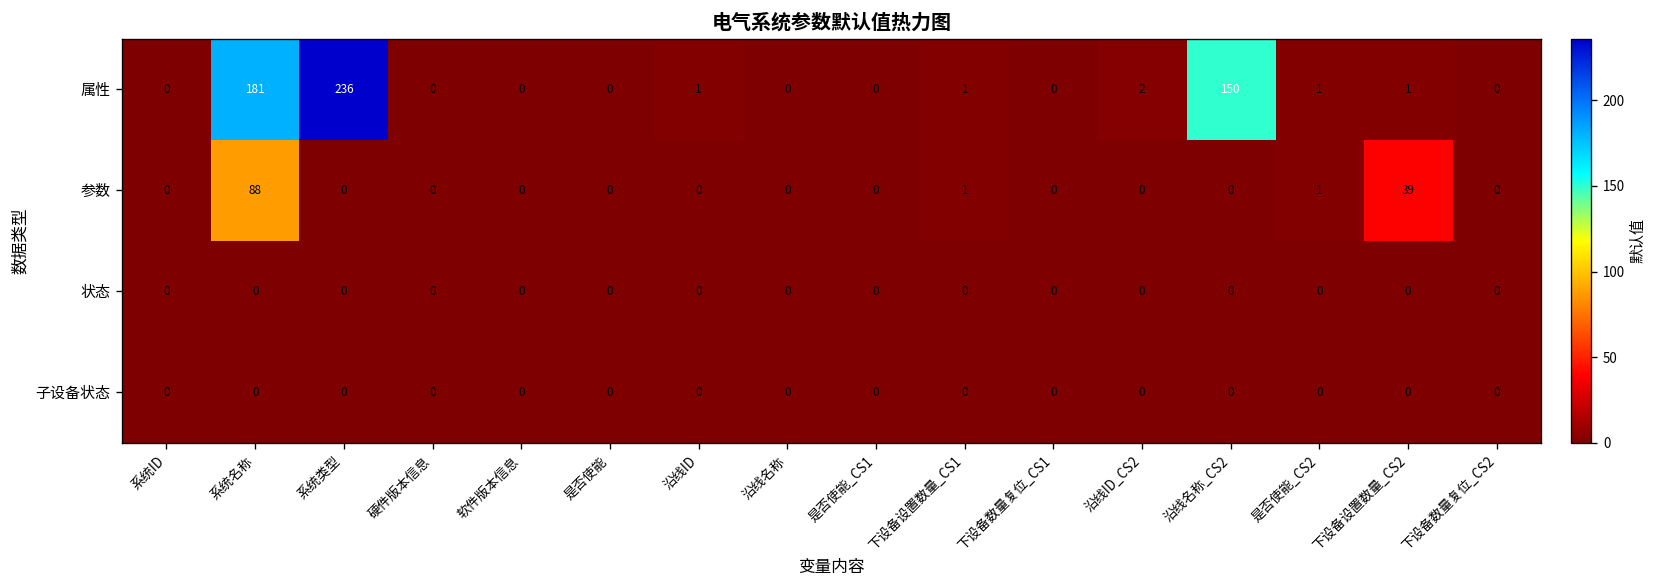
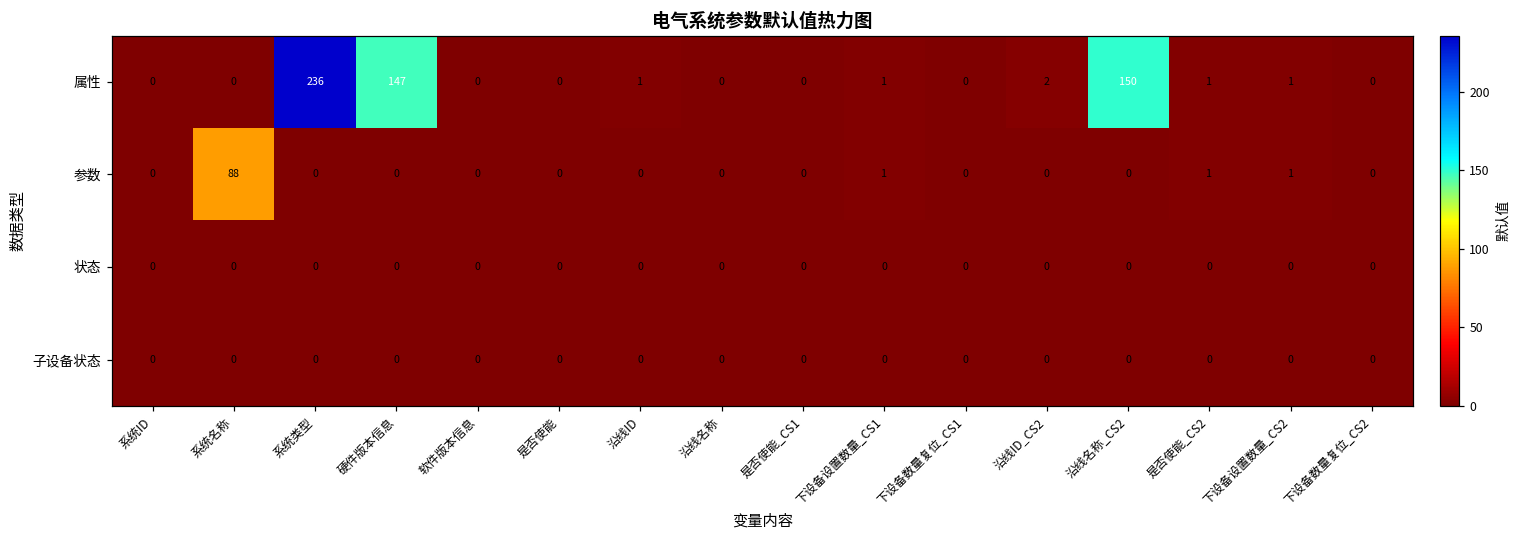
属性, 系统名称: 181 -> 0
属性, 硬件版本信息: 0 -> 147
参数, 下设备设置数量_CS2: 39 -> 1
